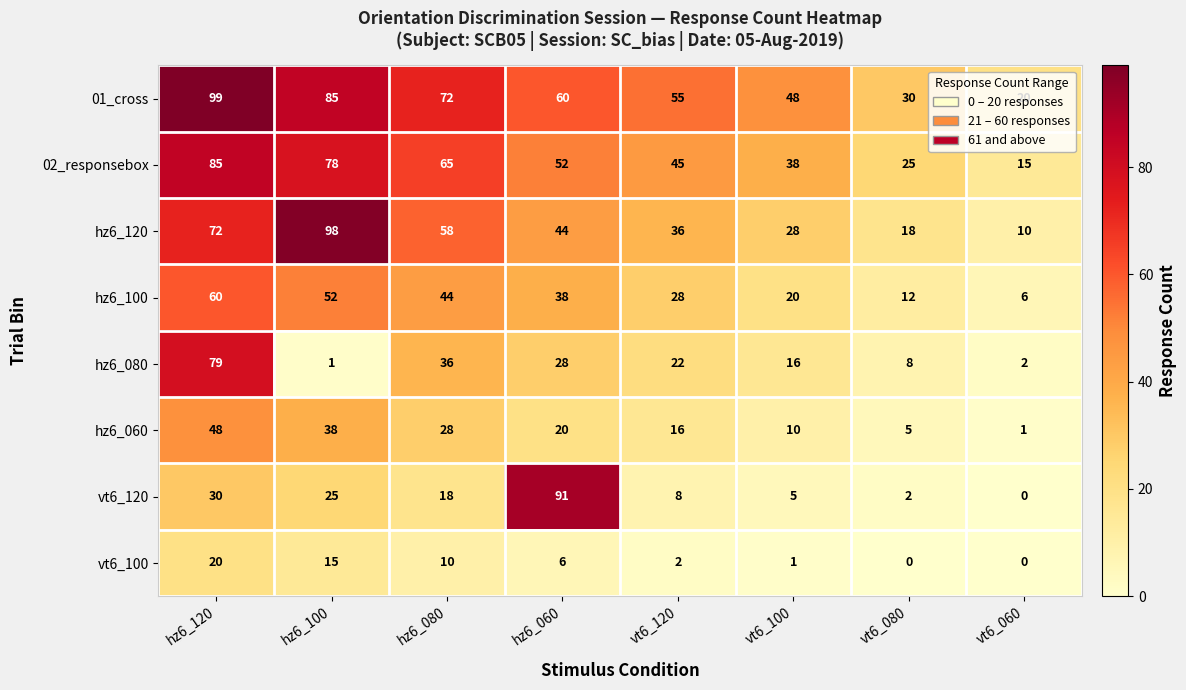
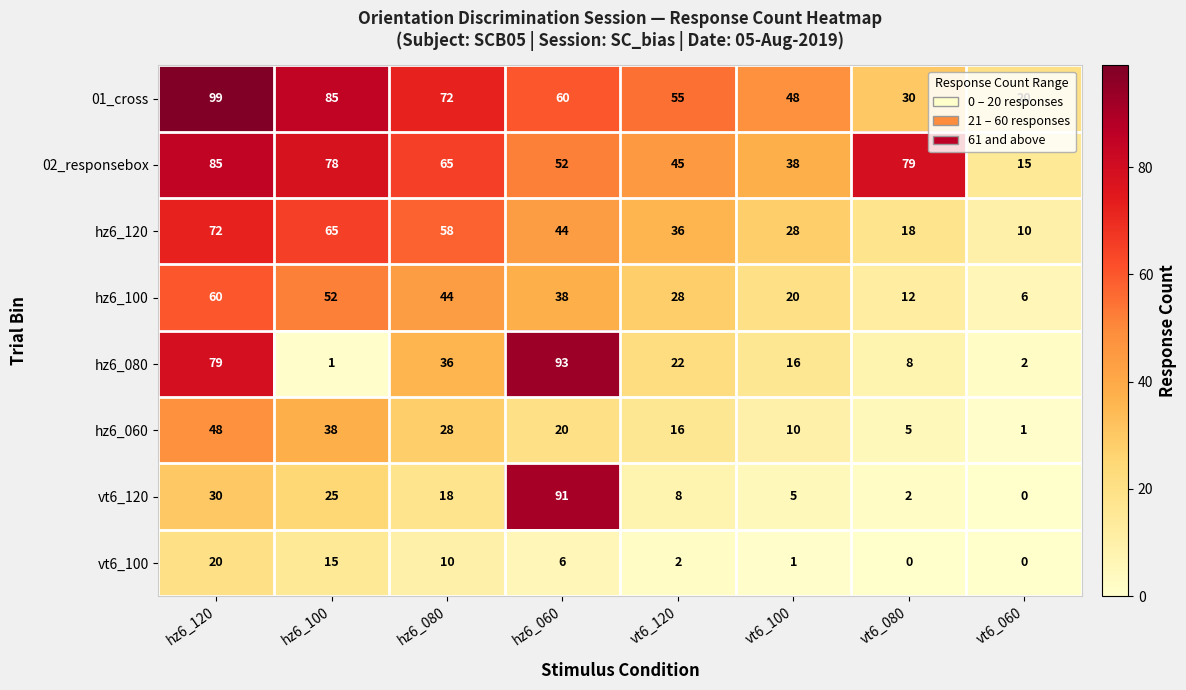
02_responsebox, vt6_080: 25 -> 79
hz6_120, hz6_100: 98 -> 65
hz6_080, hz6_060: 28 -> 93
